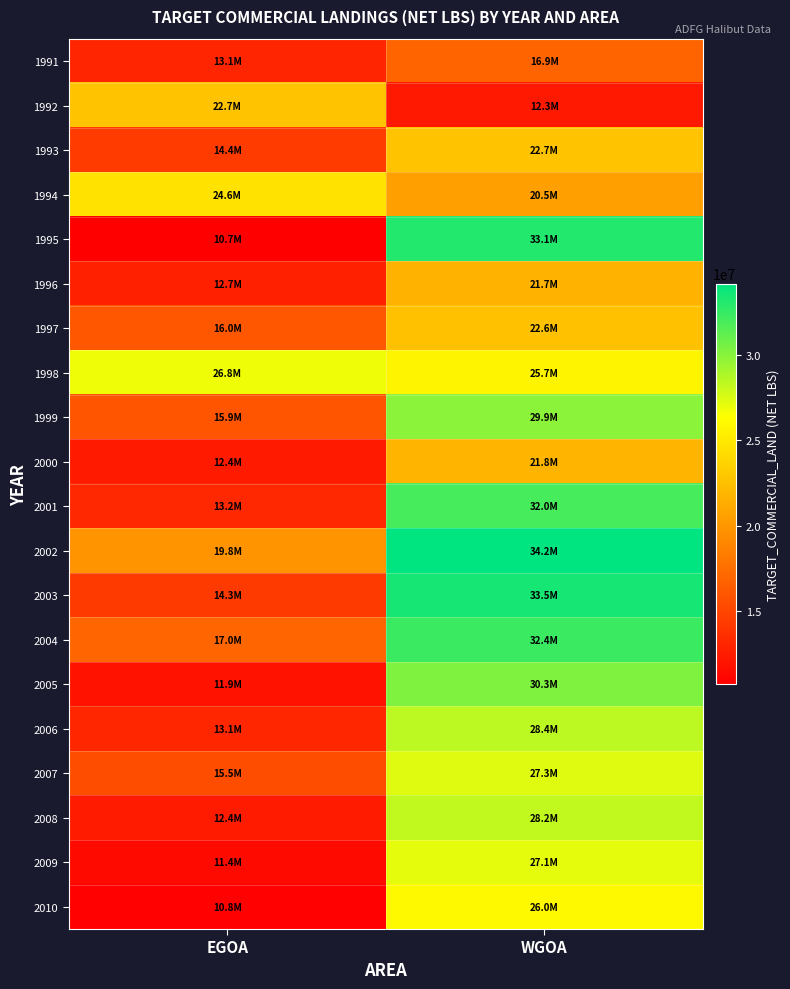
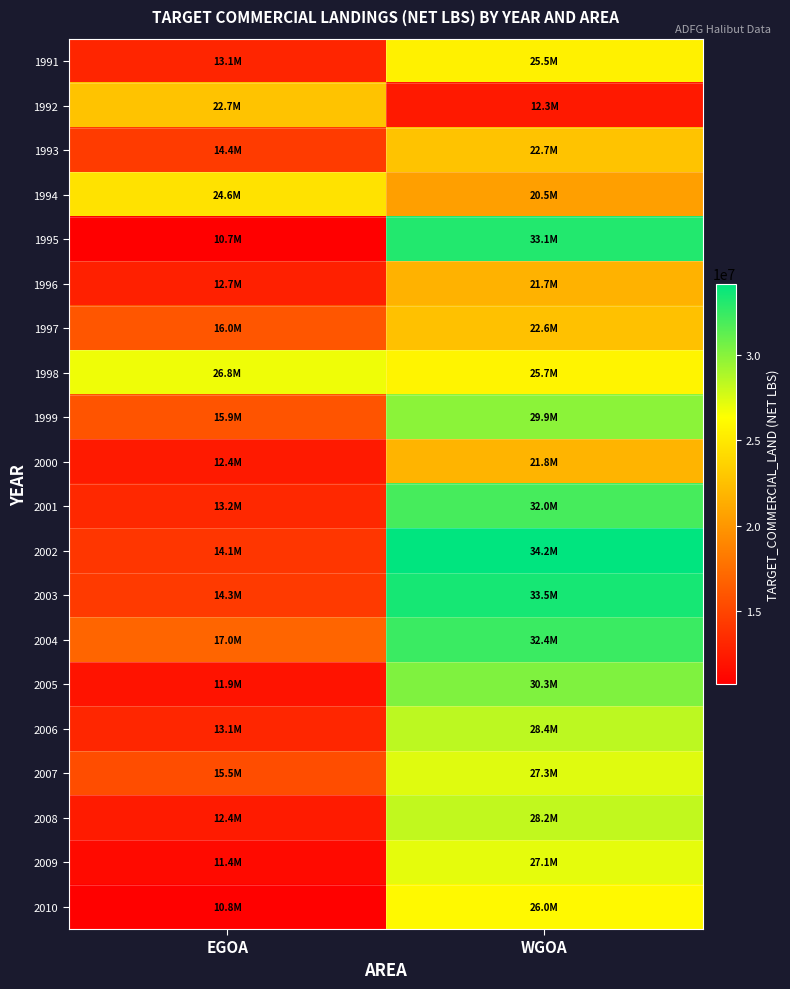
1991, WGOA: 16.9M -> 25.5M
2002, EGOA: 19.8M -> 14.1M
